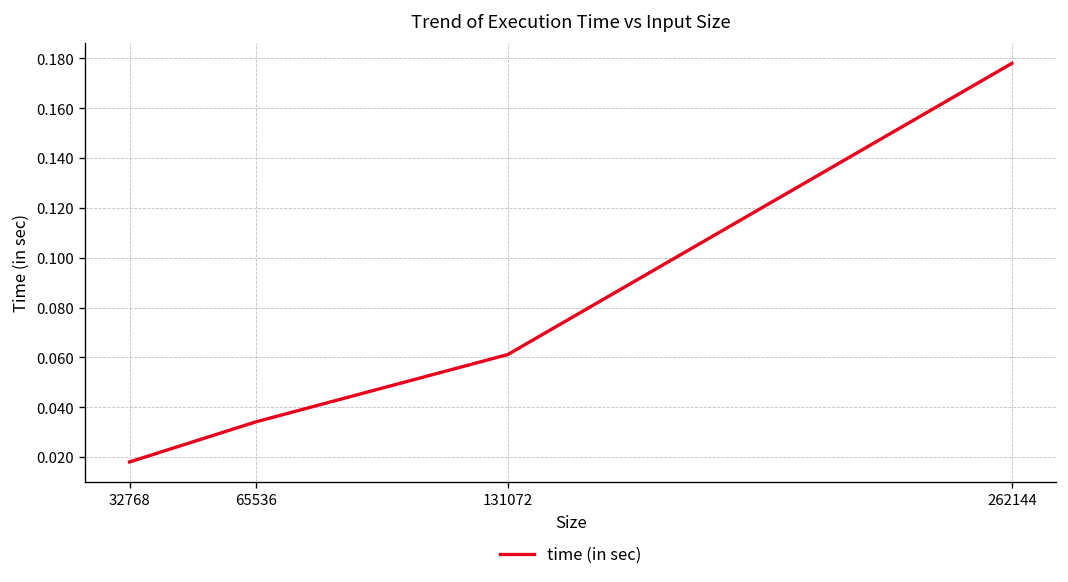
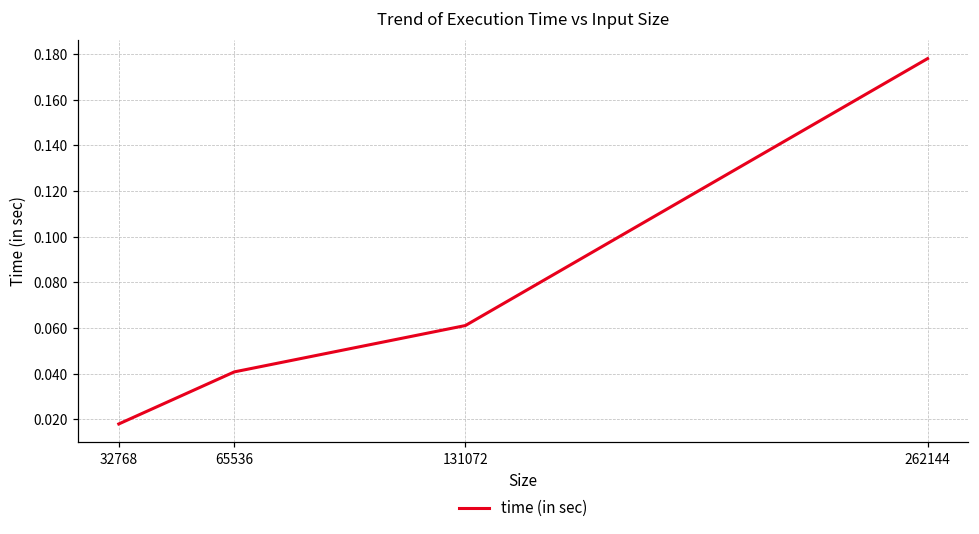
65536: 0.034 -> 0.041
